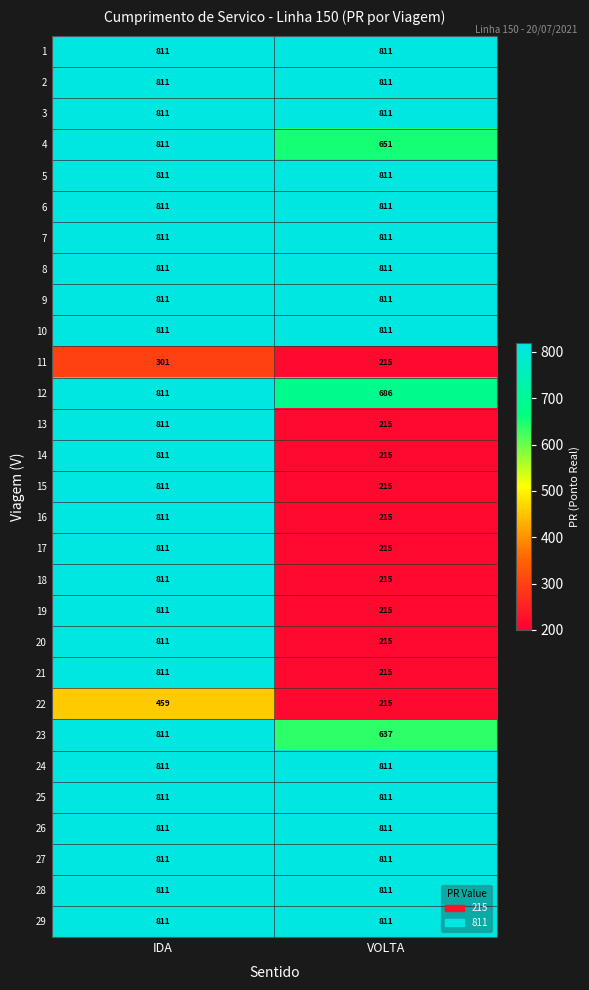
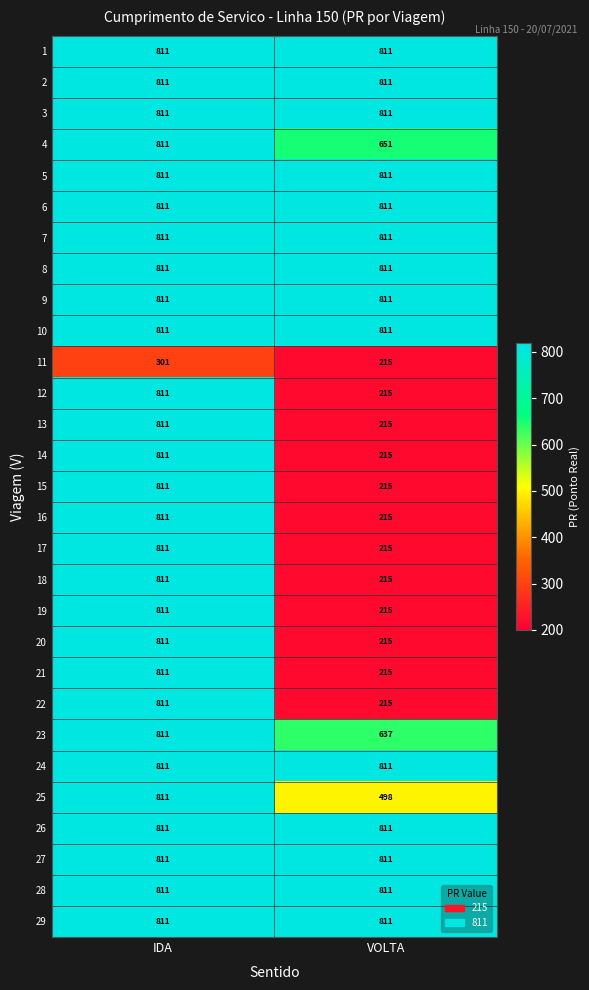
12, VOLTA: 686 -> 215
22, IDA: 459 -> 811
25, VOLTA: 811 -> 498
